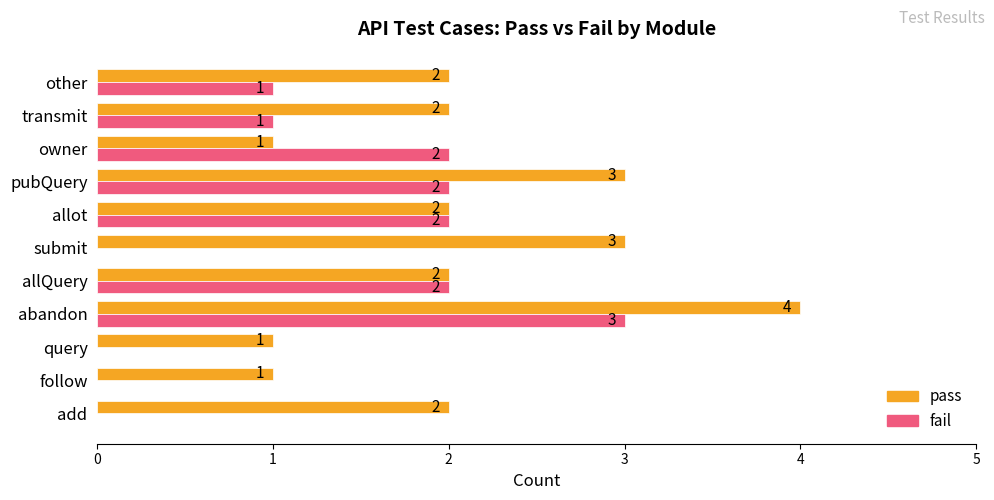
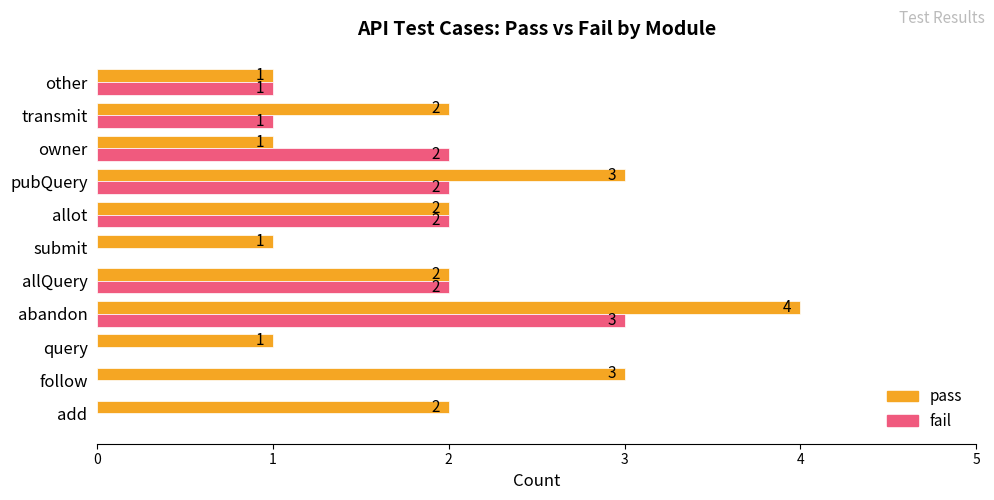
pass, other: 2 -> 1
pass, submit: 3 -> 1
pass, follow: 1 -> 3
